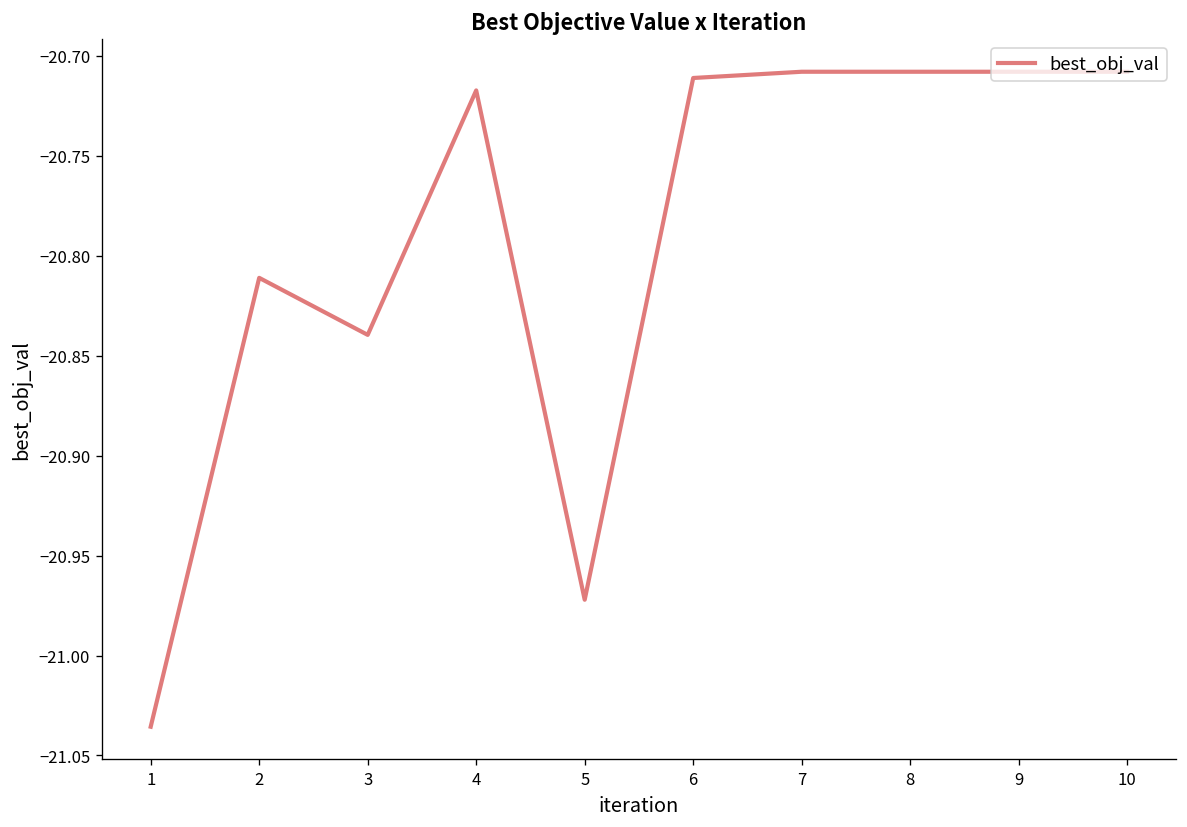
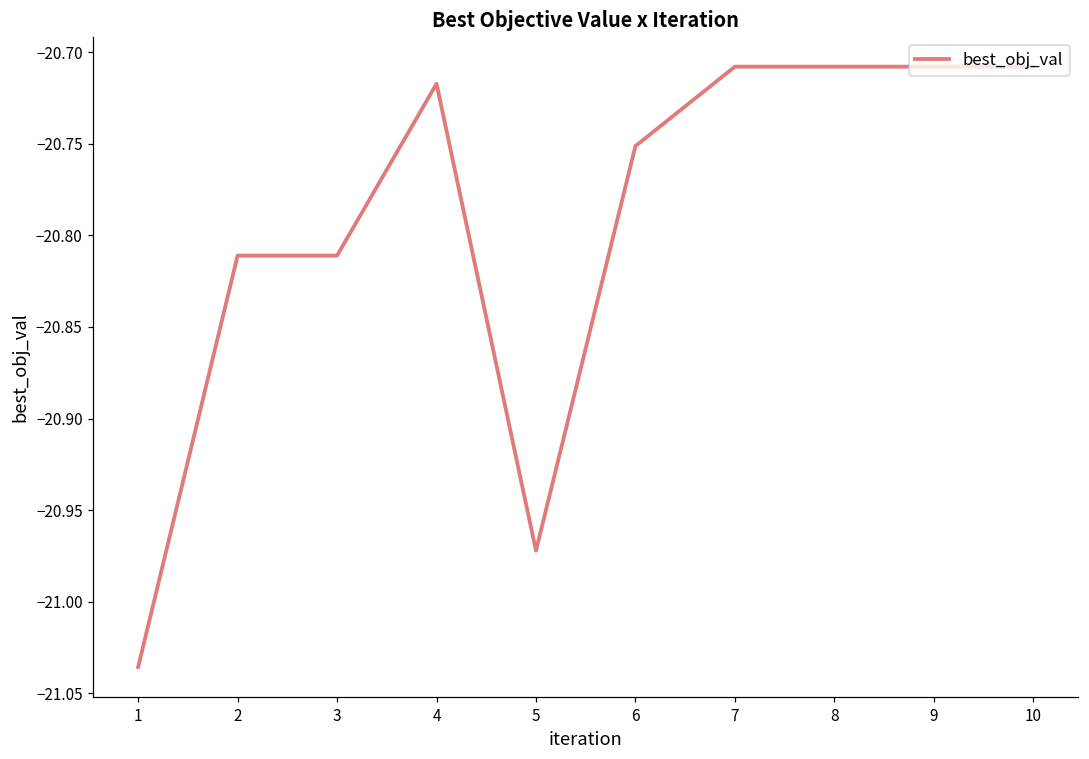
3: -20.840 -> -20.811
6: -20.711 -> -20.751
